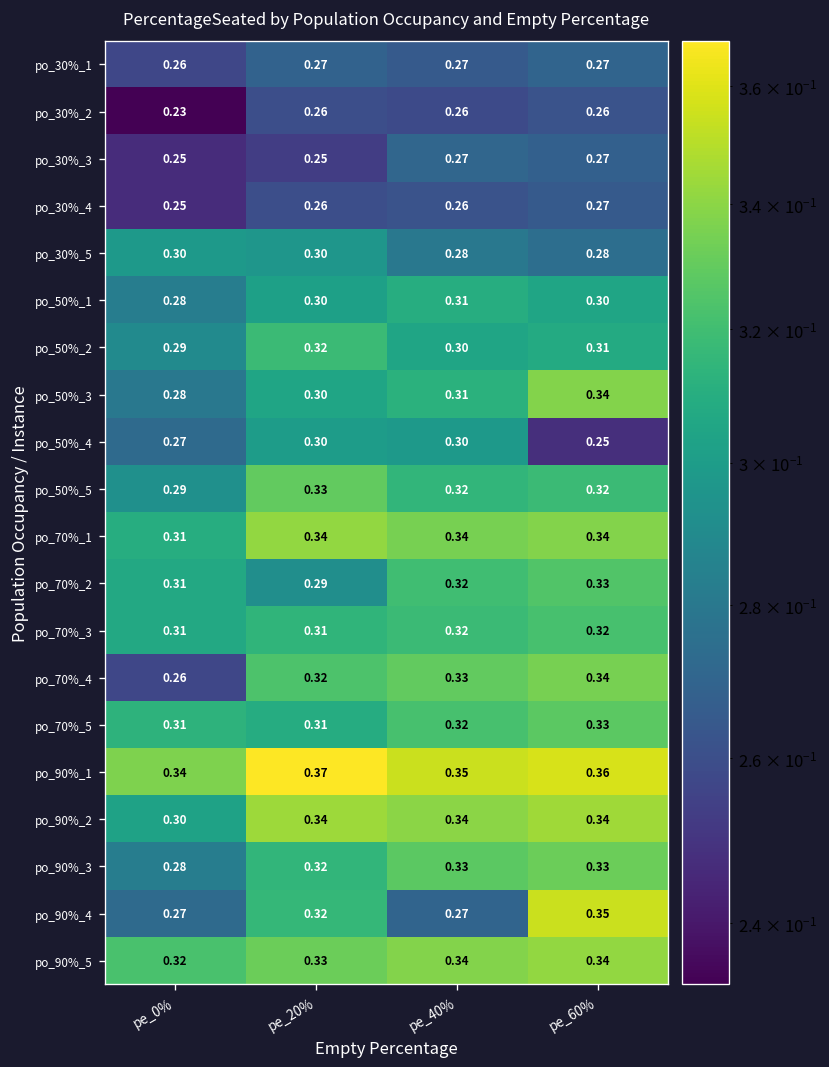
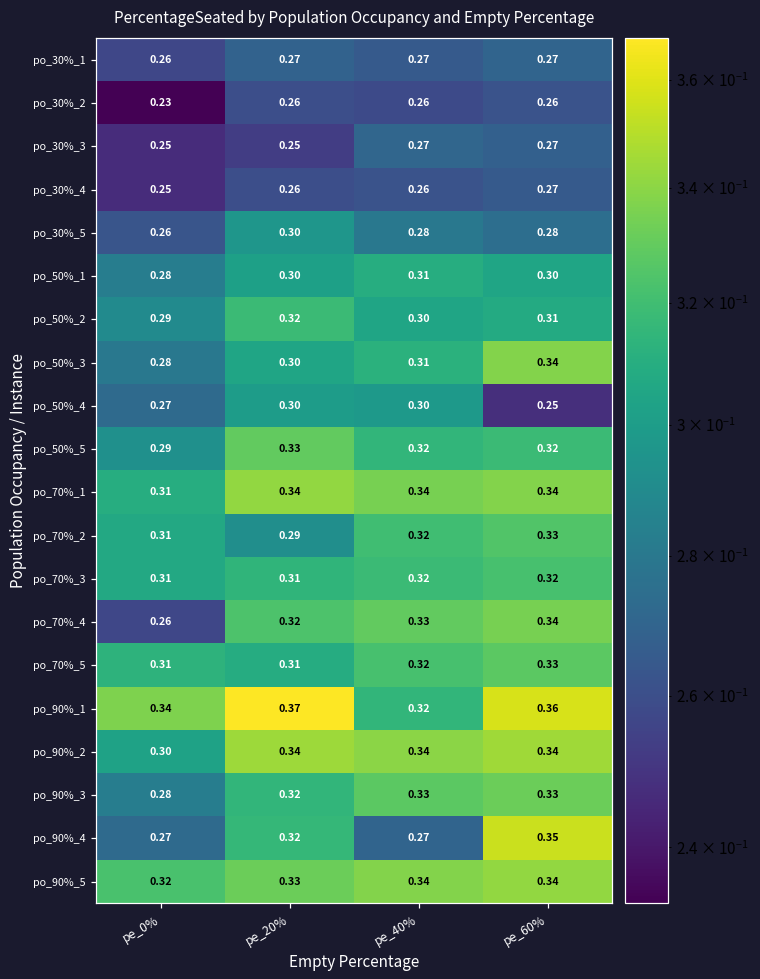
po_30%_5, pe_0%: 0.30 -> 0.26
po_90%_1, pe_40%: 0.35 -> 0.32
